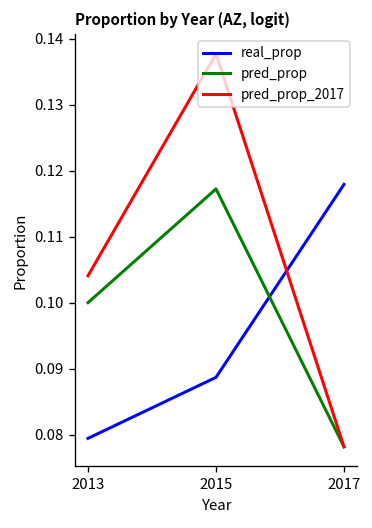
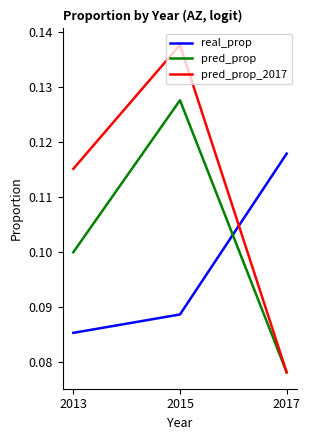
real_prop, 2013: 0.079 -> 0.085
pred_prop_2017, 2013: 0.104 -> 0.115
pred_prop, 2015: 0.117 -> 0.128
